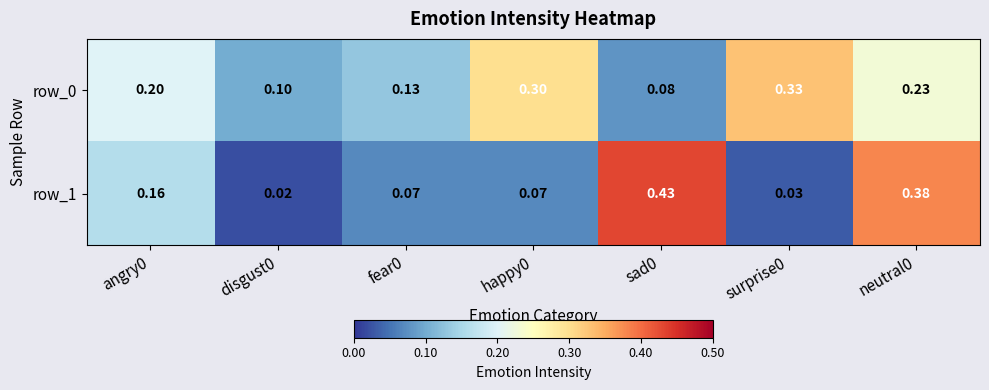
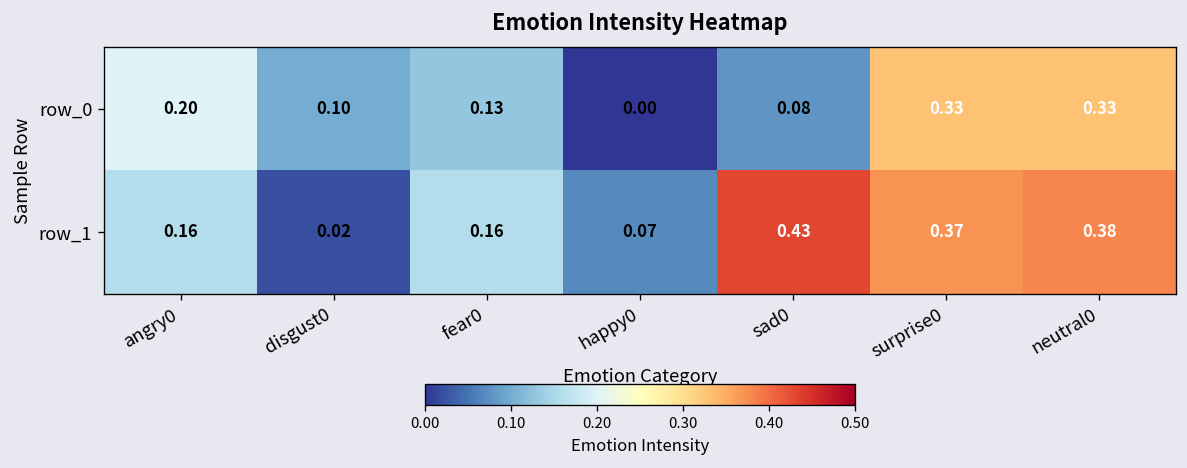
row_0, happy0: 0.30 -> 0.00
row_0, neutral0: 0.23 -> 0.33
row_1, fear0: 0.07 -> 0.16
row_1, surprise0: 0.03 -> 0.37
